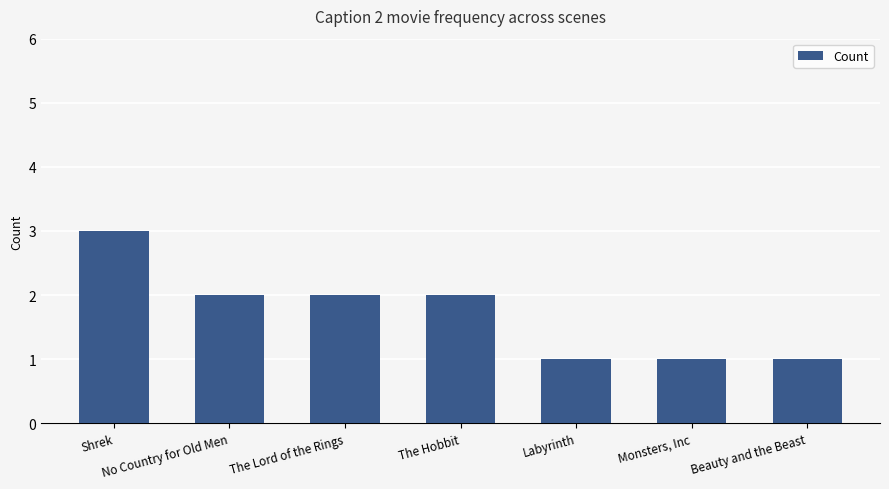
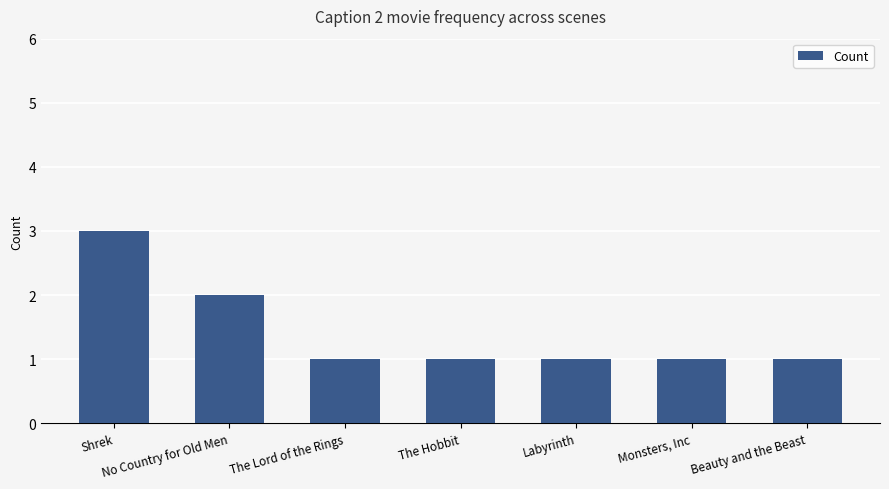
The Lord of the Rings: 2 -> 1
The Hobbit: 2 -> 1
